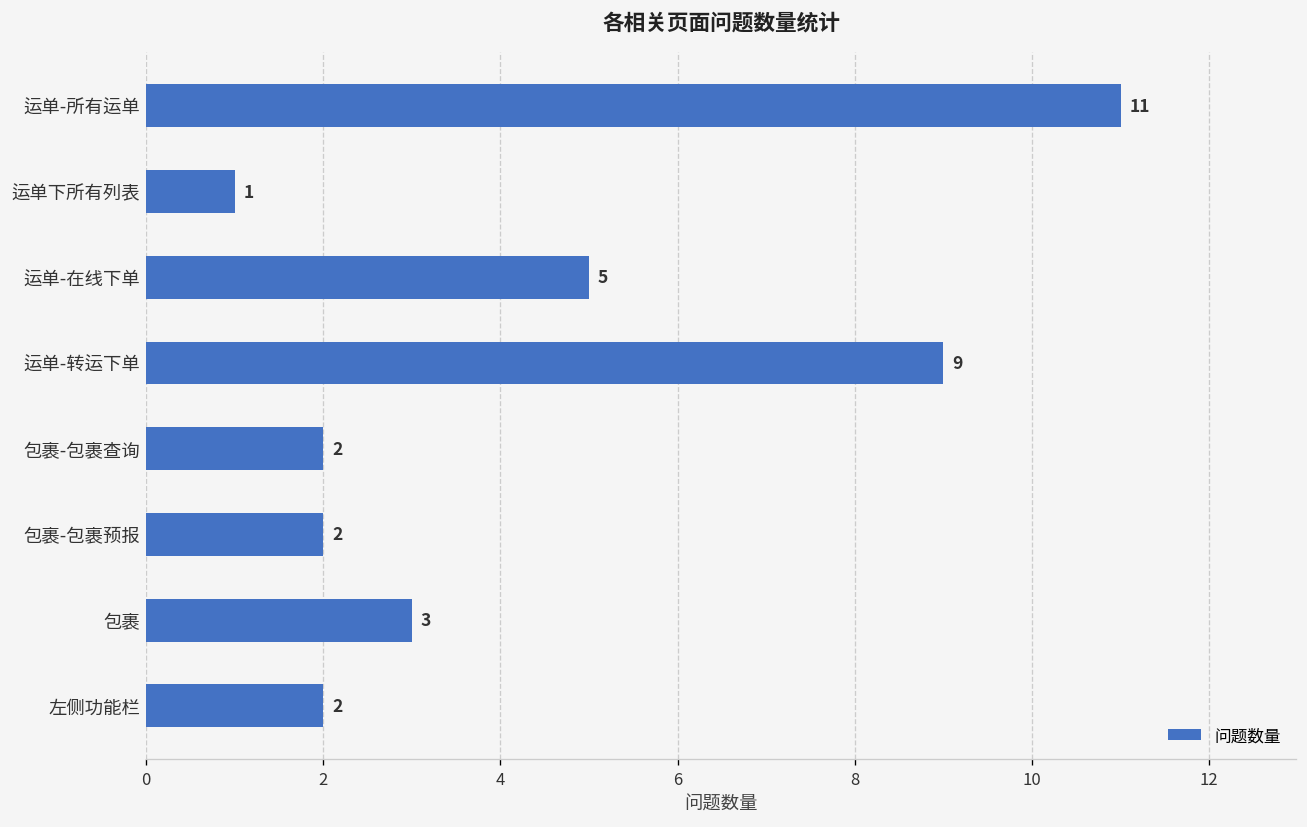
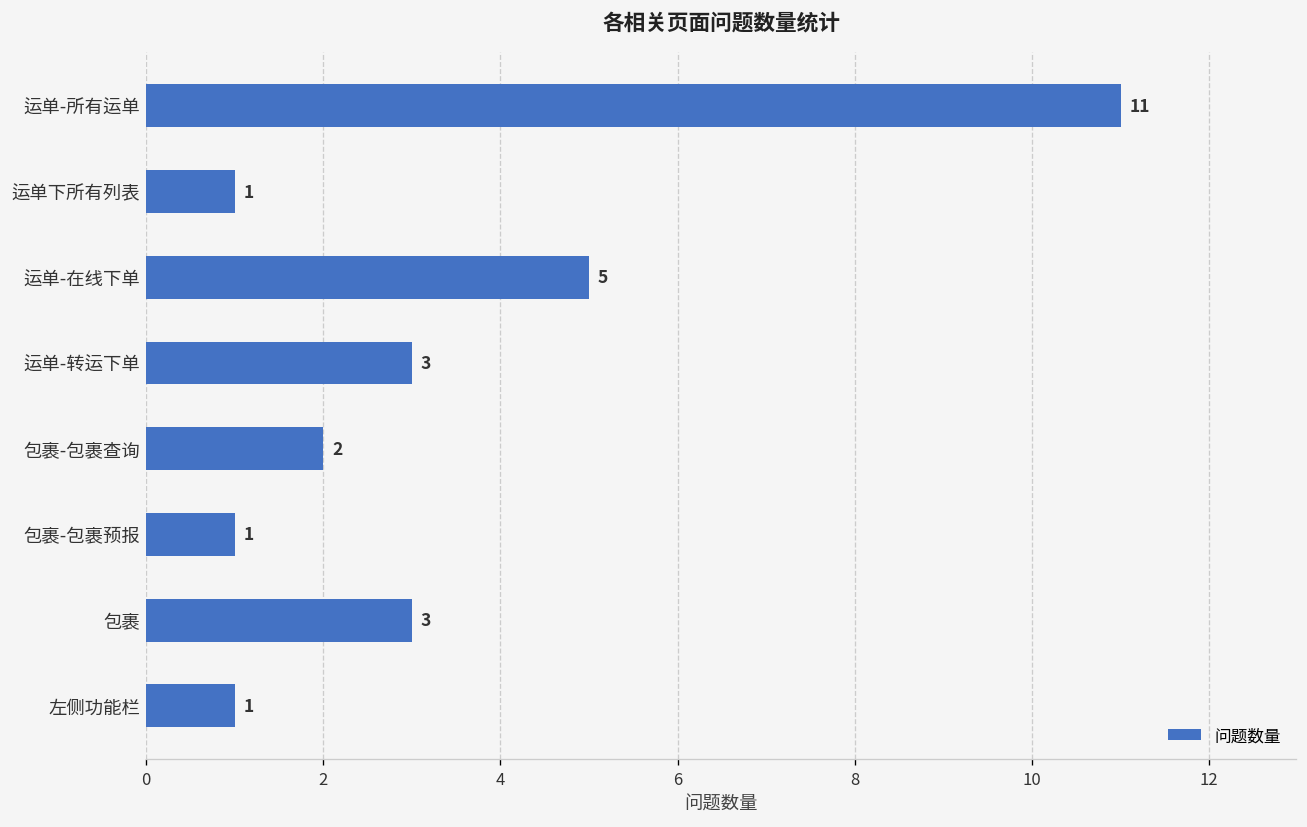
运单-转运下单: 9 -> 3
包裹-包裹预报: 2 -> 1
左侧功能栏: 2 -> 1
